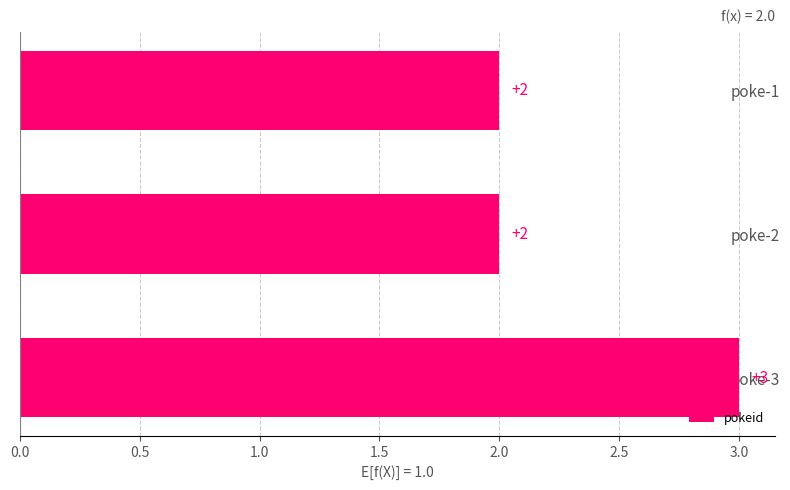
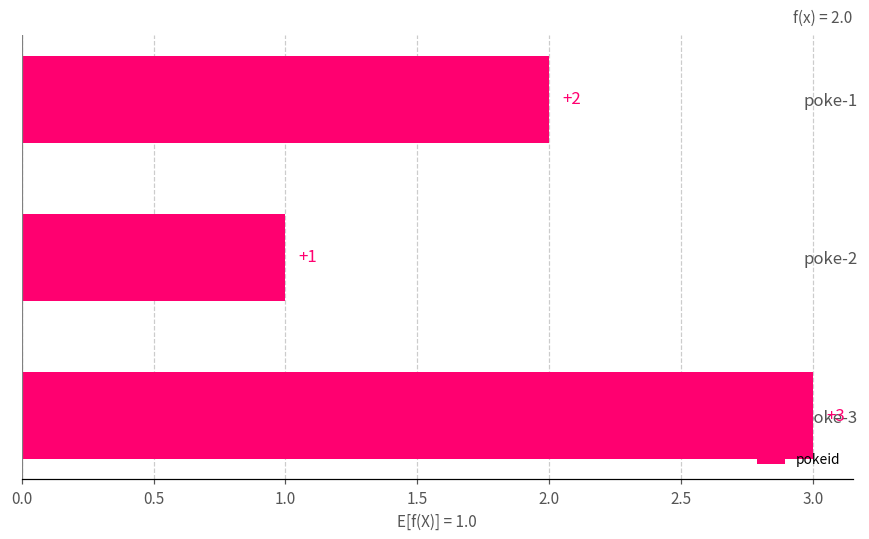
poke-2: +2 -> +1
